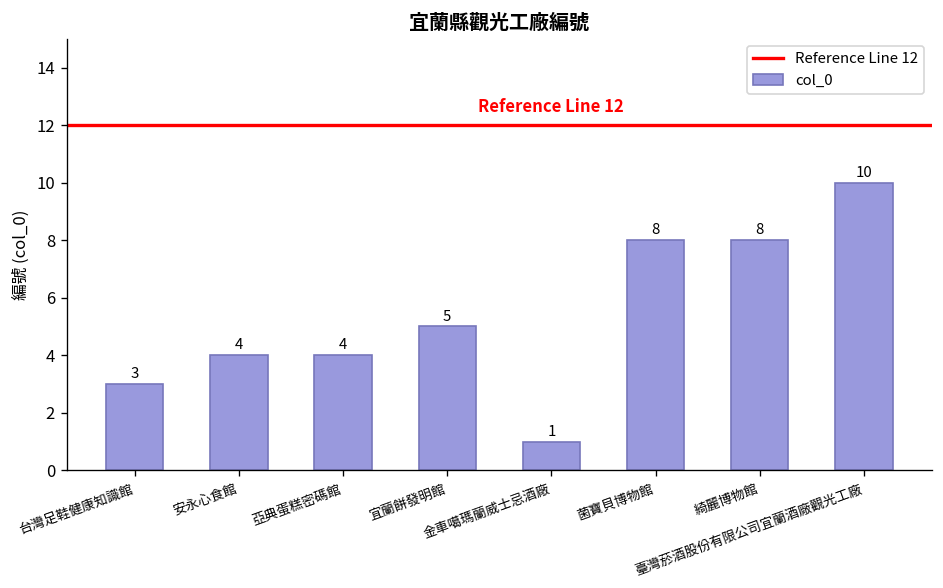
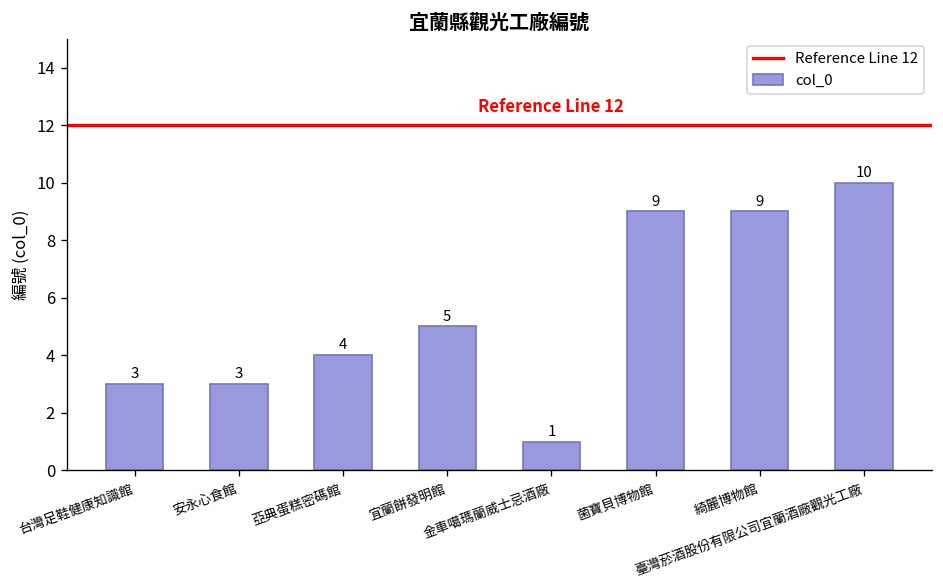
安永心食館: 4 -> 3
菌寶貝博物館: 8 -> 9
綺麗博物館: 8 -> 9
